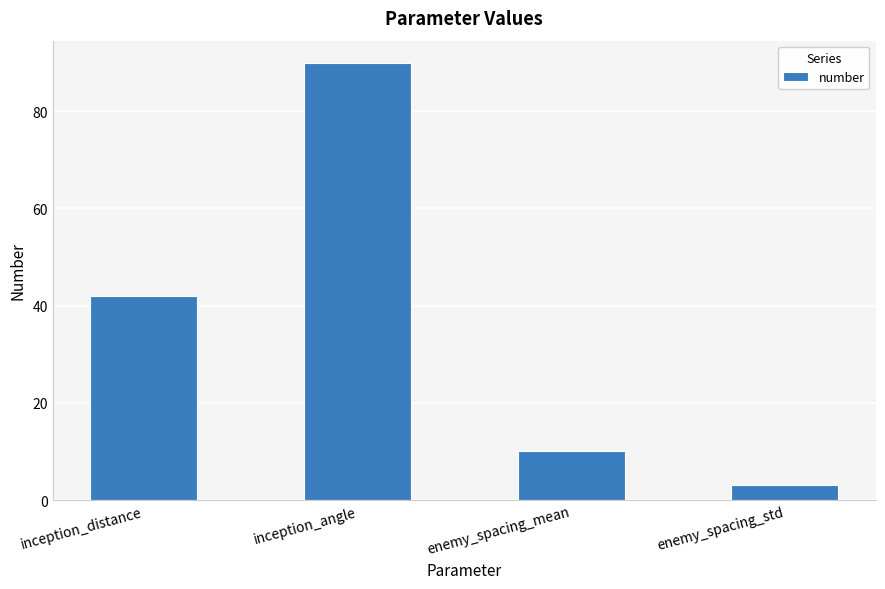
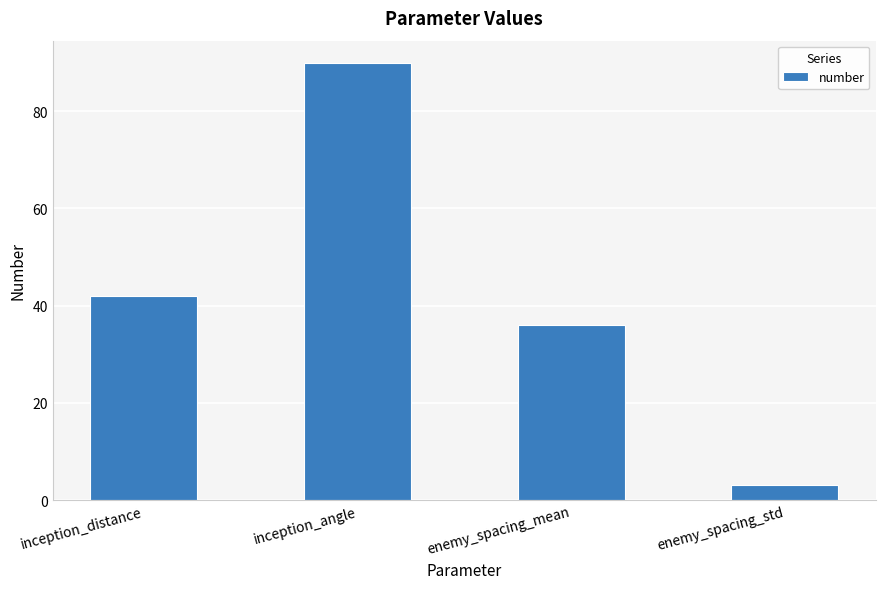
enemy_spacing_mean: 10 -> 36
